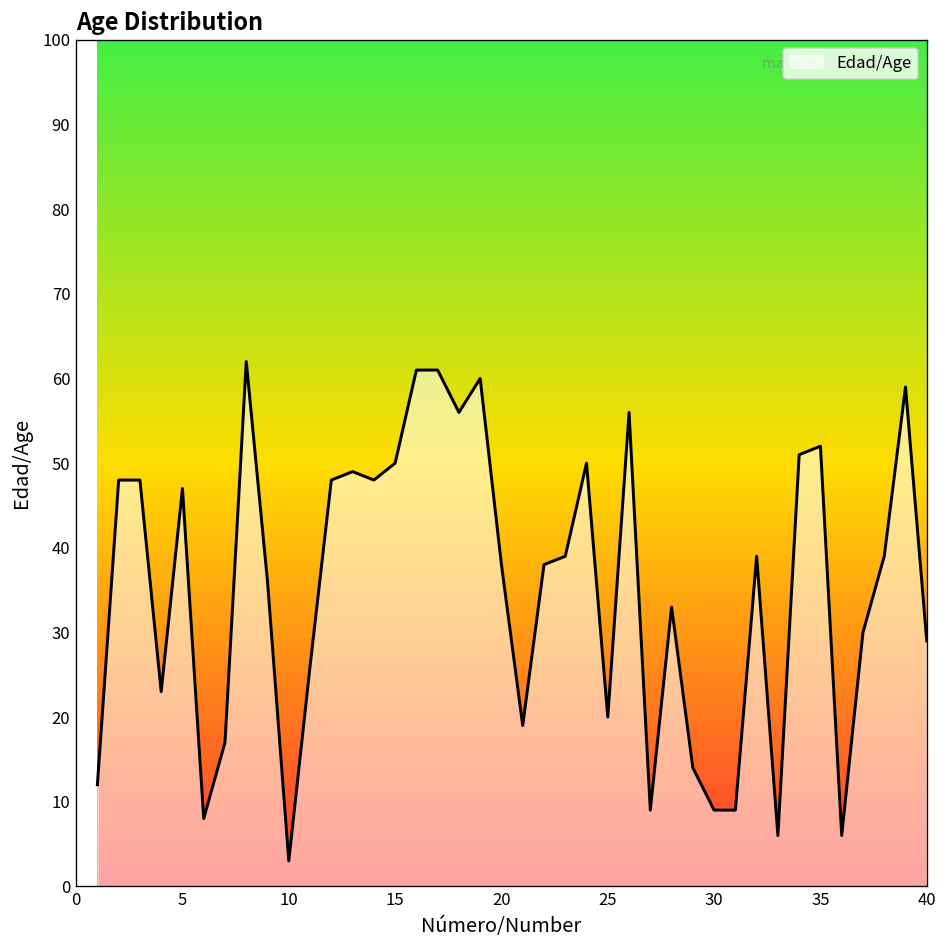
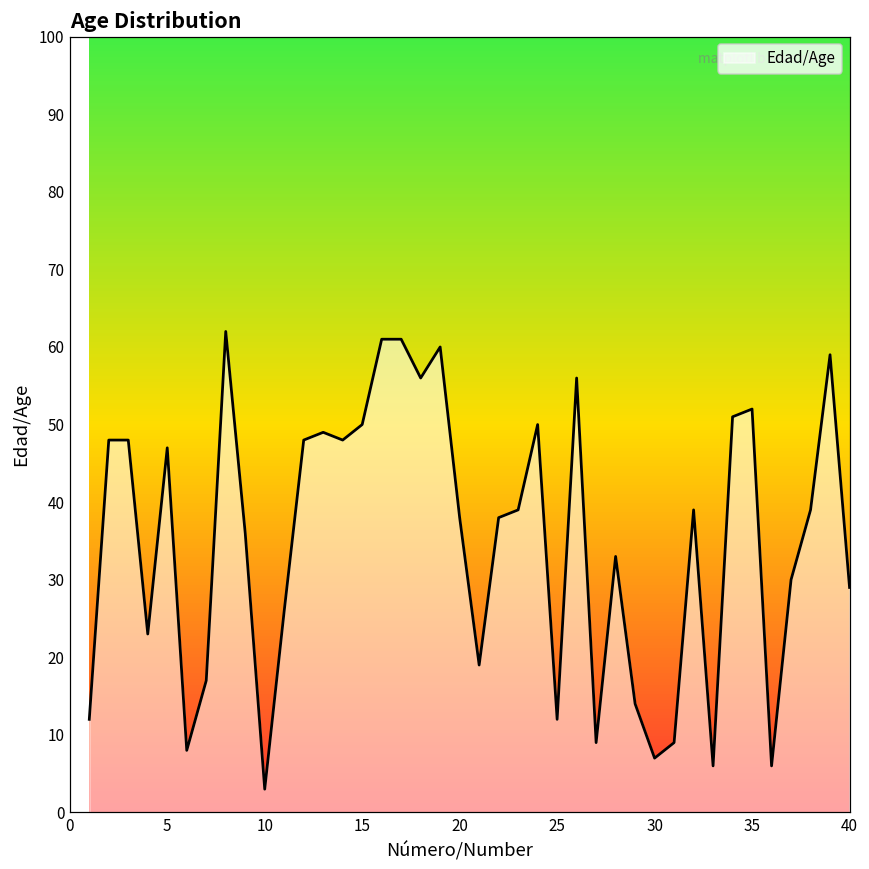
25: 20 -> 12
30: 9 -> 7
